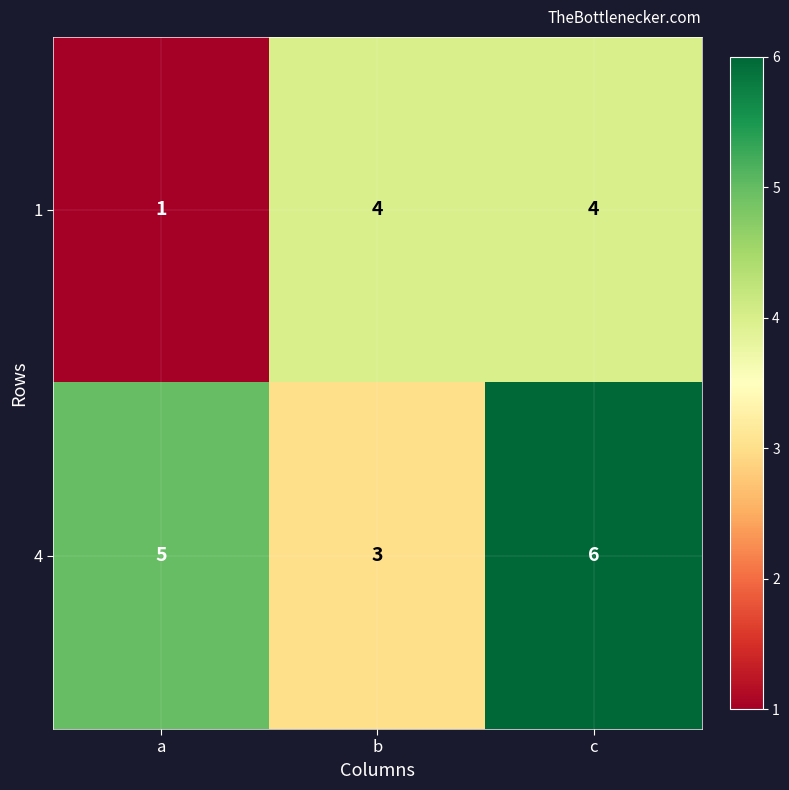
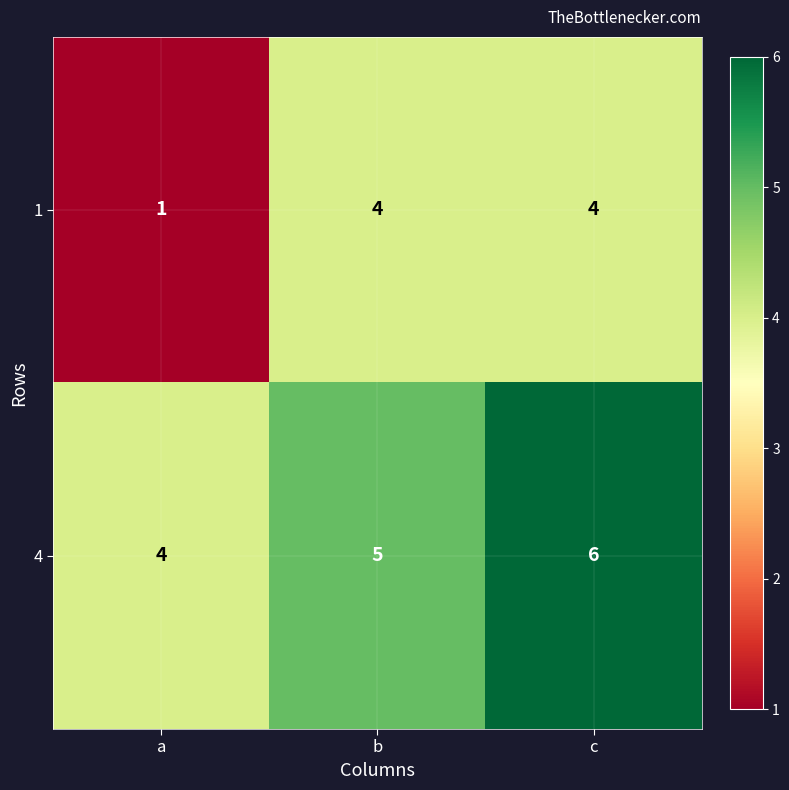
4, a: 5 -> 4
4, b: 3 -> 5
